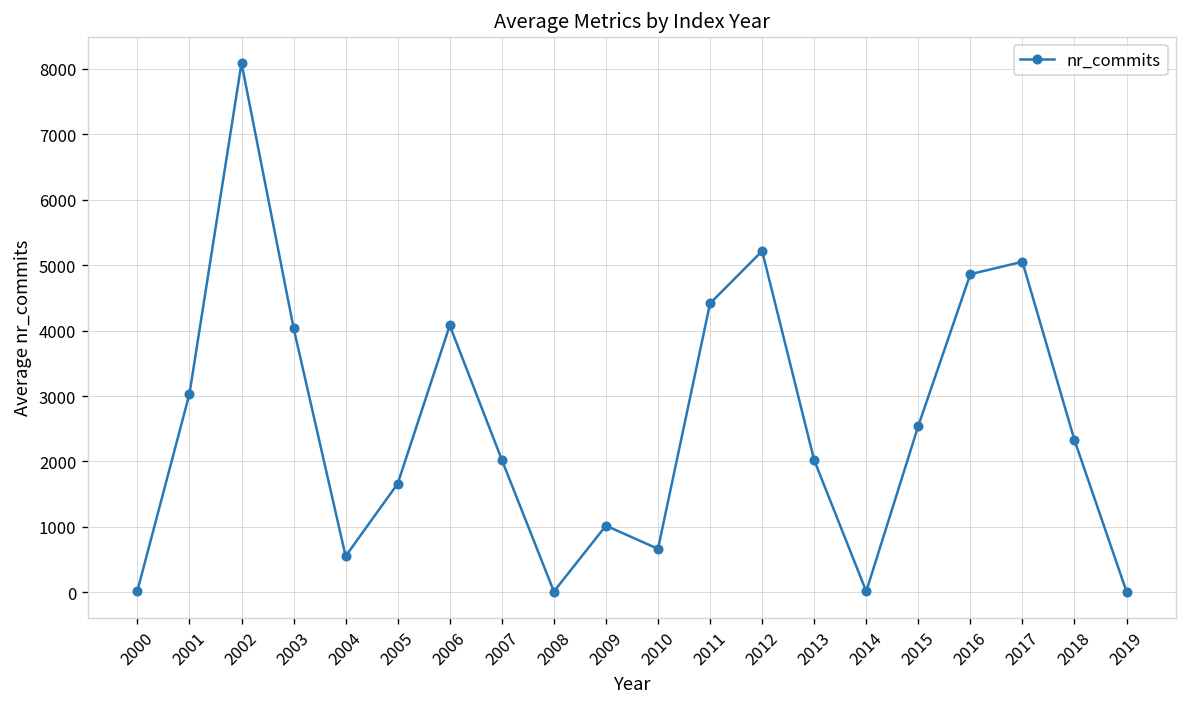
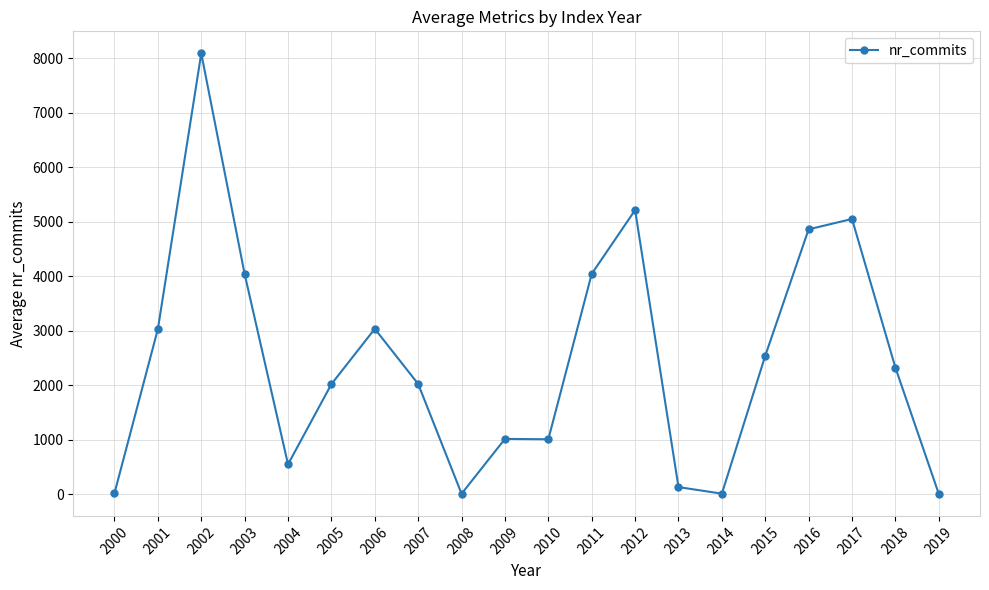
2005: 1700 -> 2000
2006: 4100 -> 3000
2010: 700 -> 1000
2011: 4400 -> 4000
2013: 2000 -> 100
